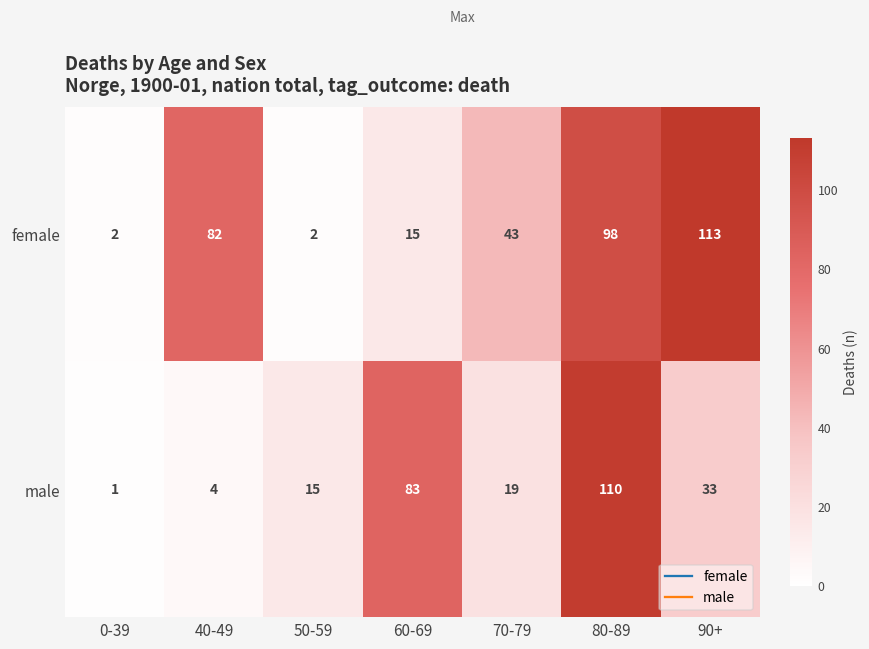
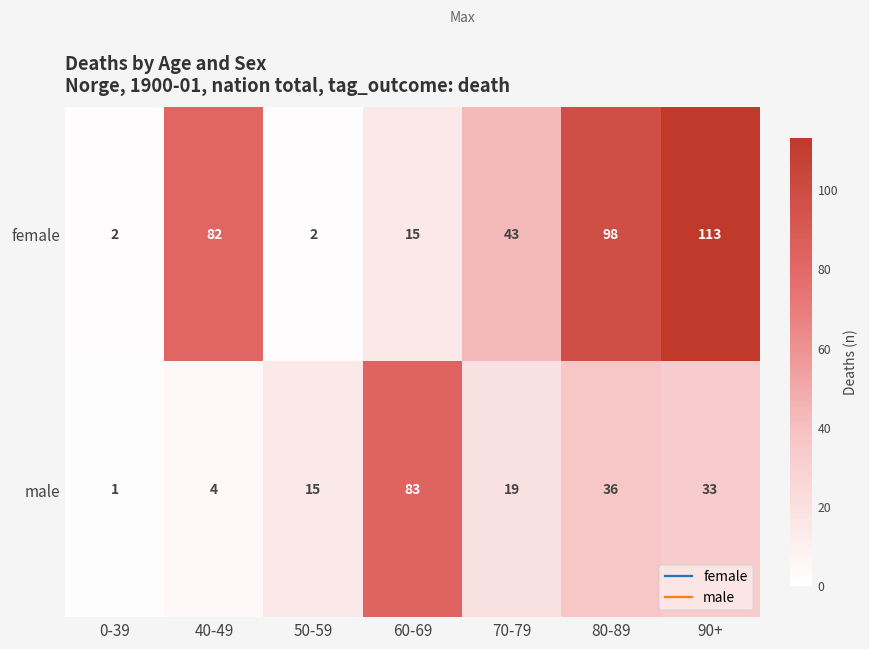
male, 80-89: 110 -> 36
